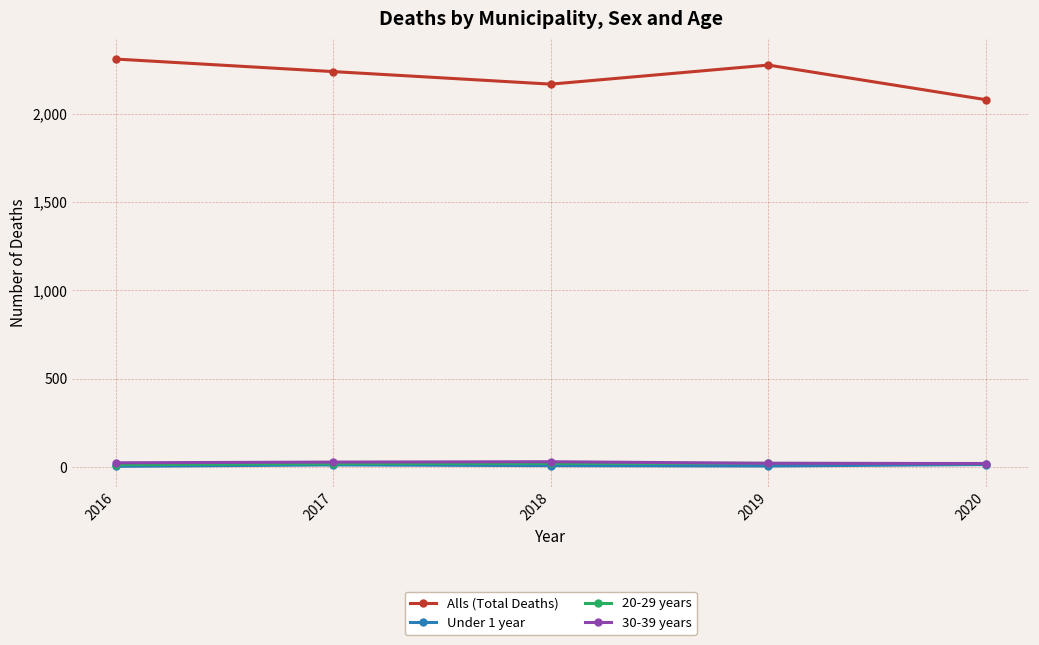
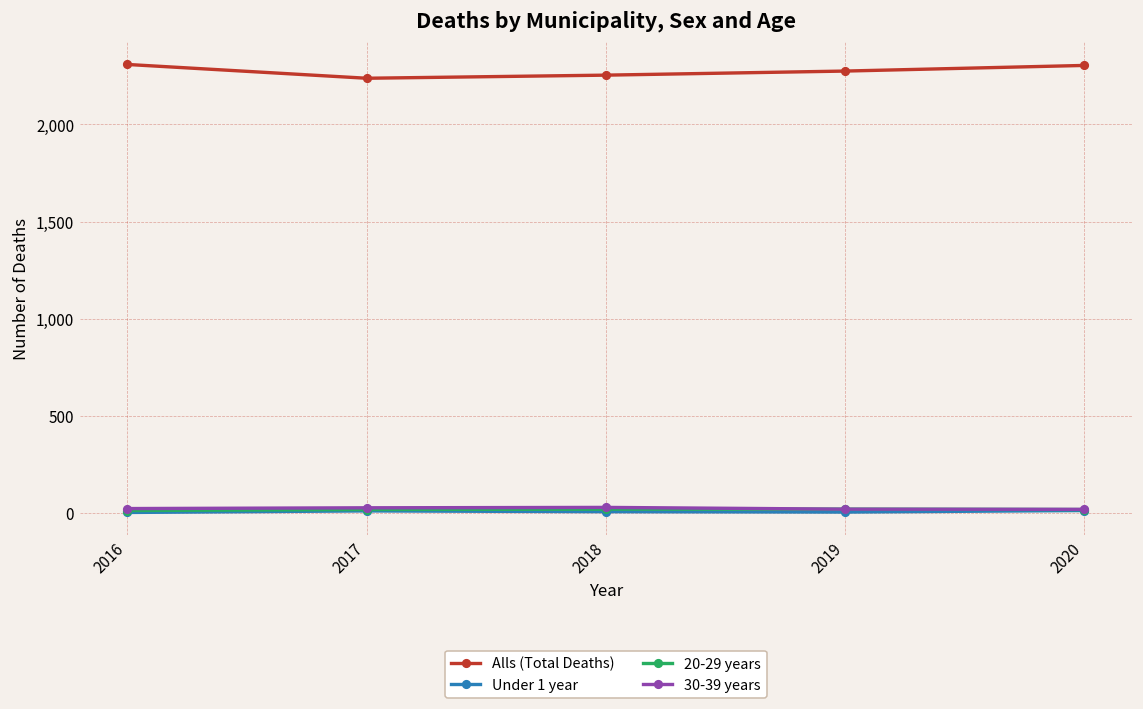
Alls (Total Deaths), 2018: 2,170 -> 2,250
Alls (Total Deaths), 2020: 2,080 -> 2,300
